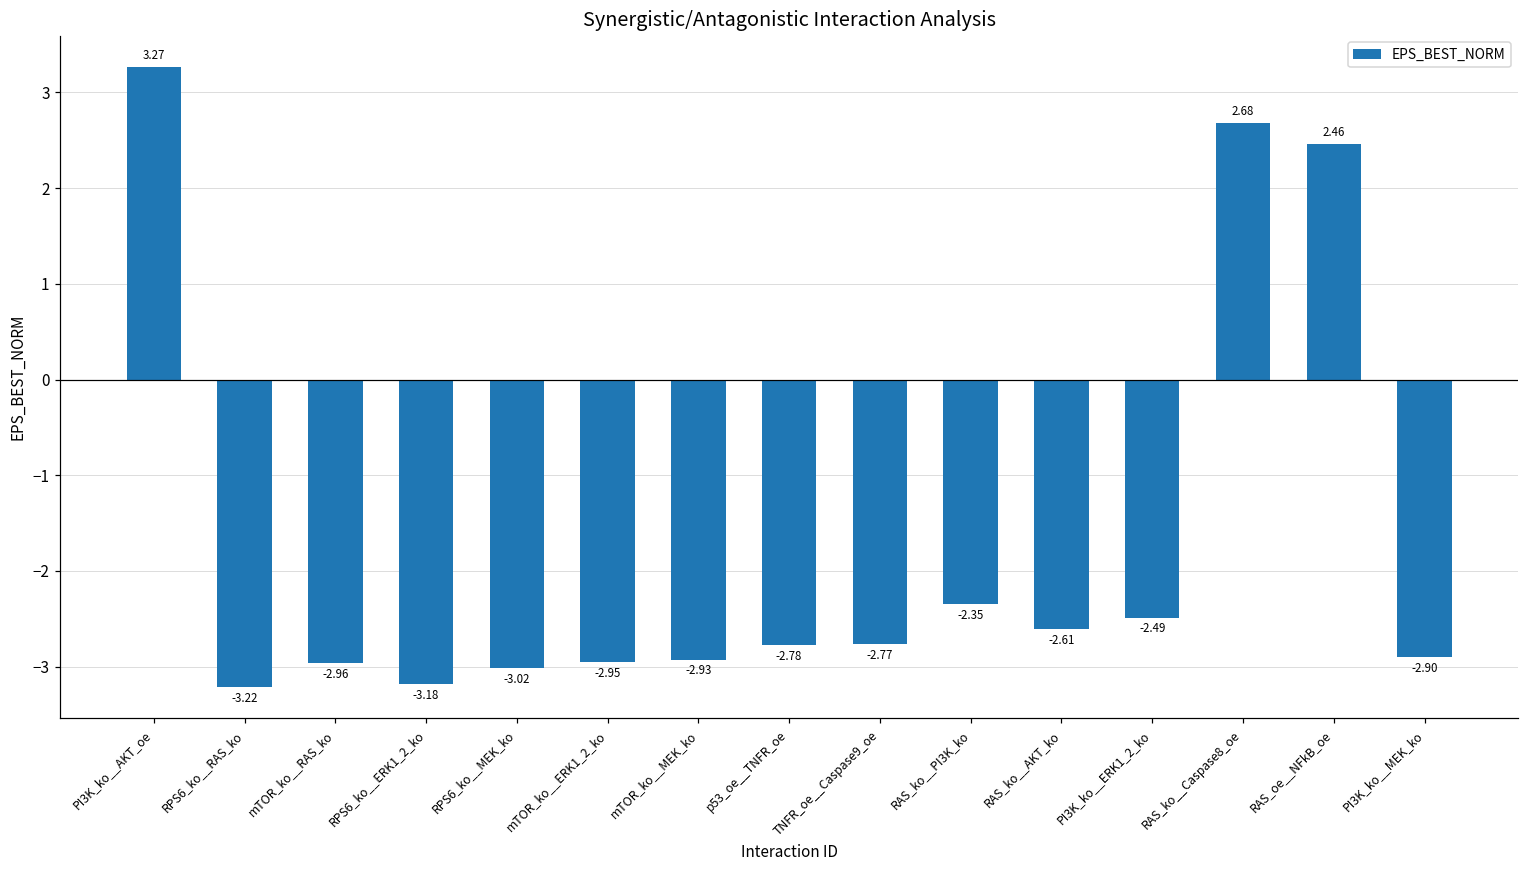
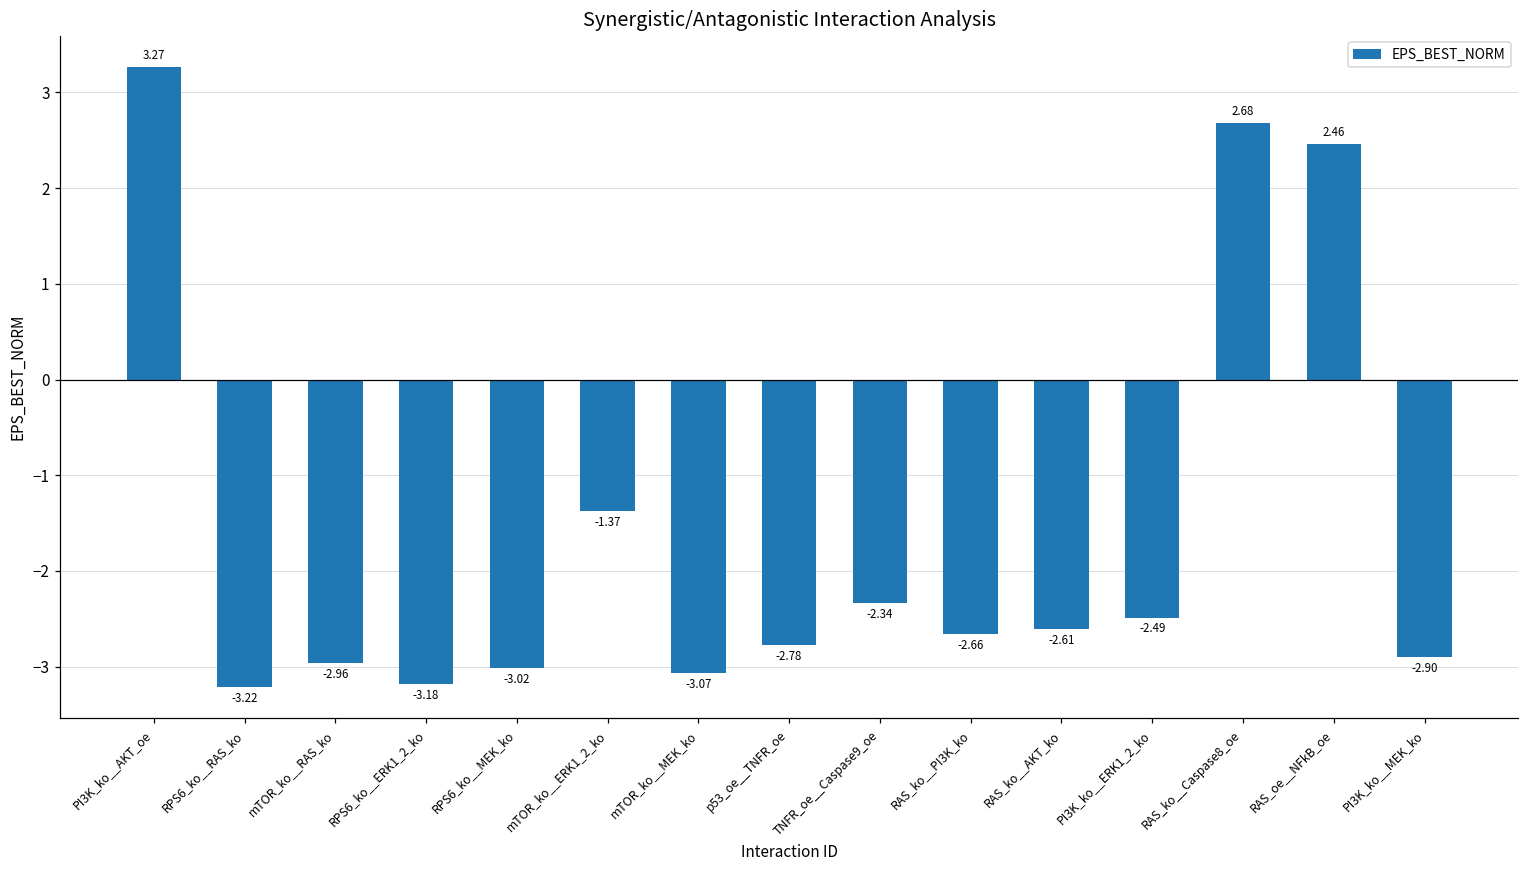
mTOR_ko__ERK1_2_ko: -2.95 -> -1.37
mTOR_ko__MEK_ko: -2.93 -> -3.07
TNFR_oe__Caspase9_oe: -2.77 -> -2.34
RAS_ko__PI3K_ko: -2.35 -> -2.66
